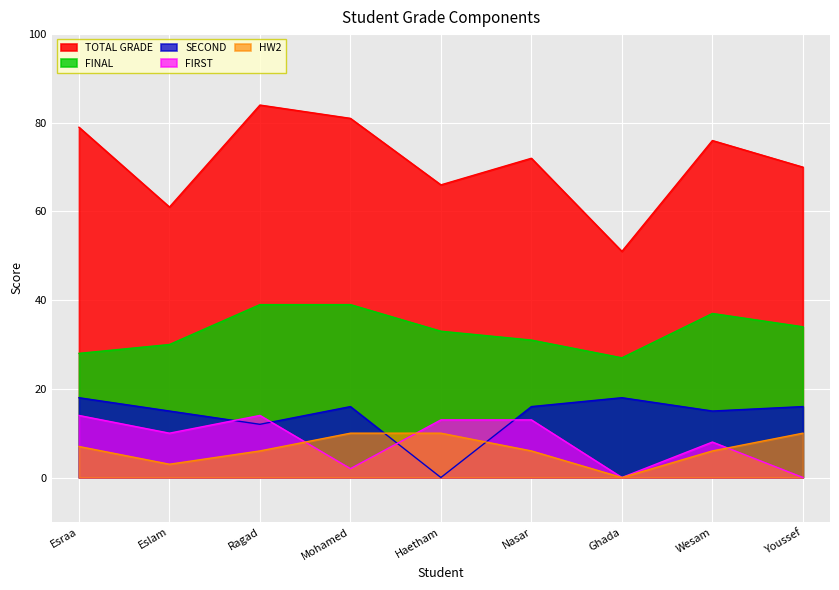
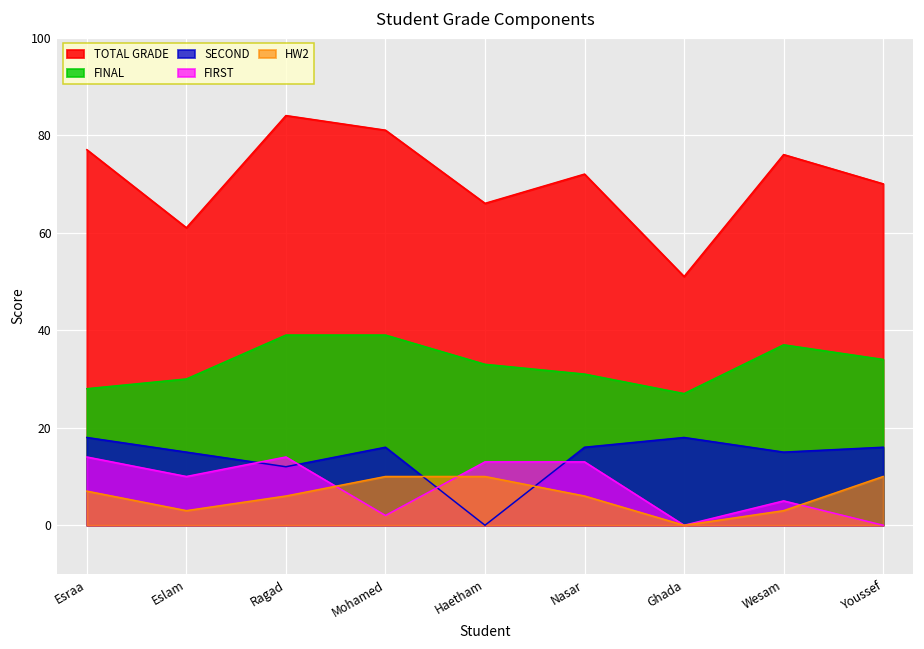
TOTAL GRADE, Esraa: 79 -> 77
FIRST, Wesam: 8 -> 5
HW2, Wesam: 6 -> 3
